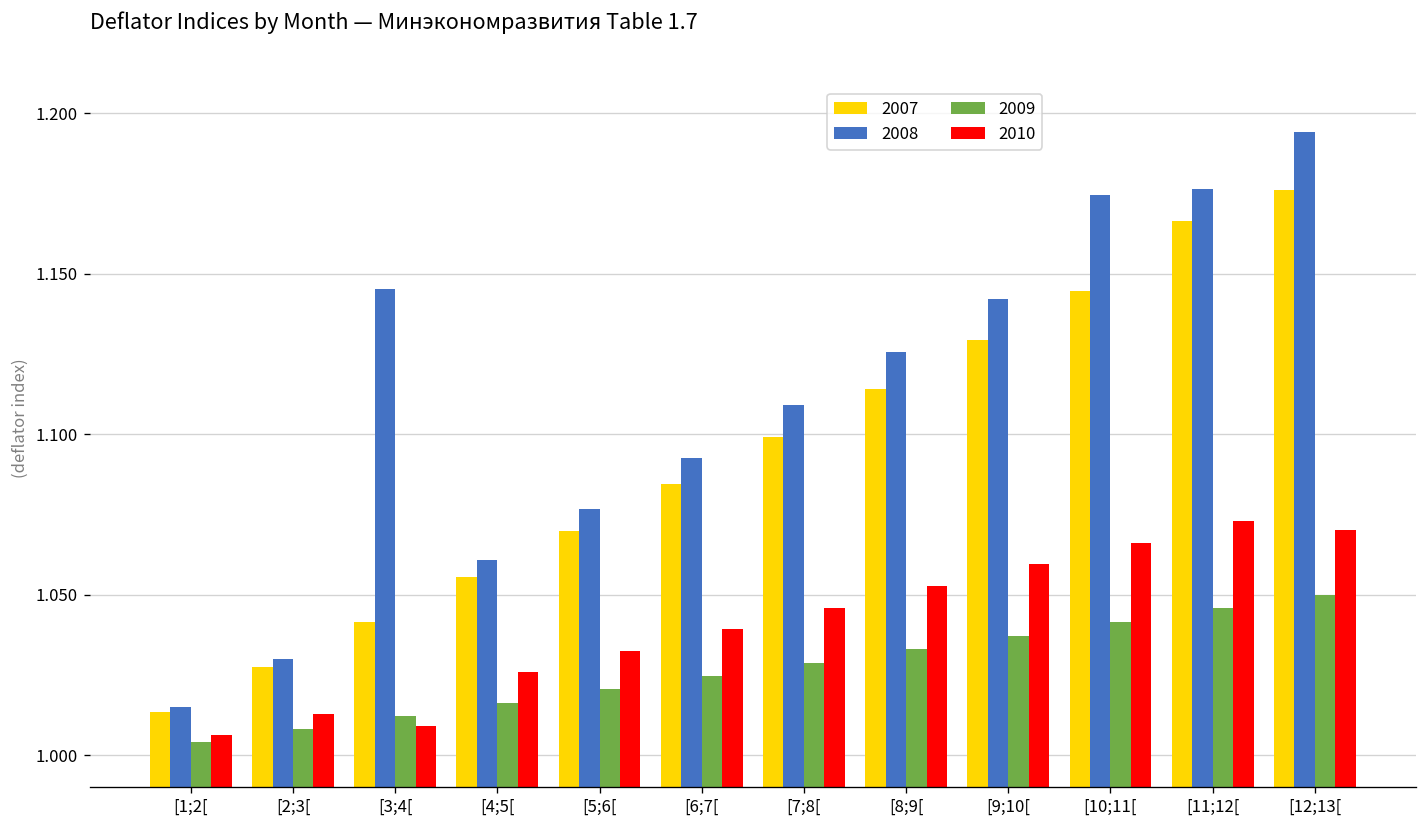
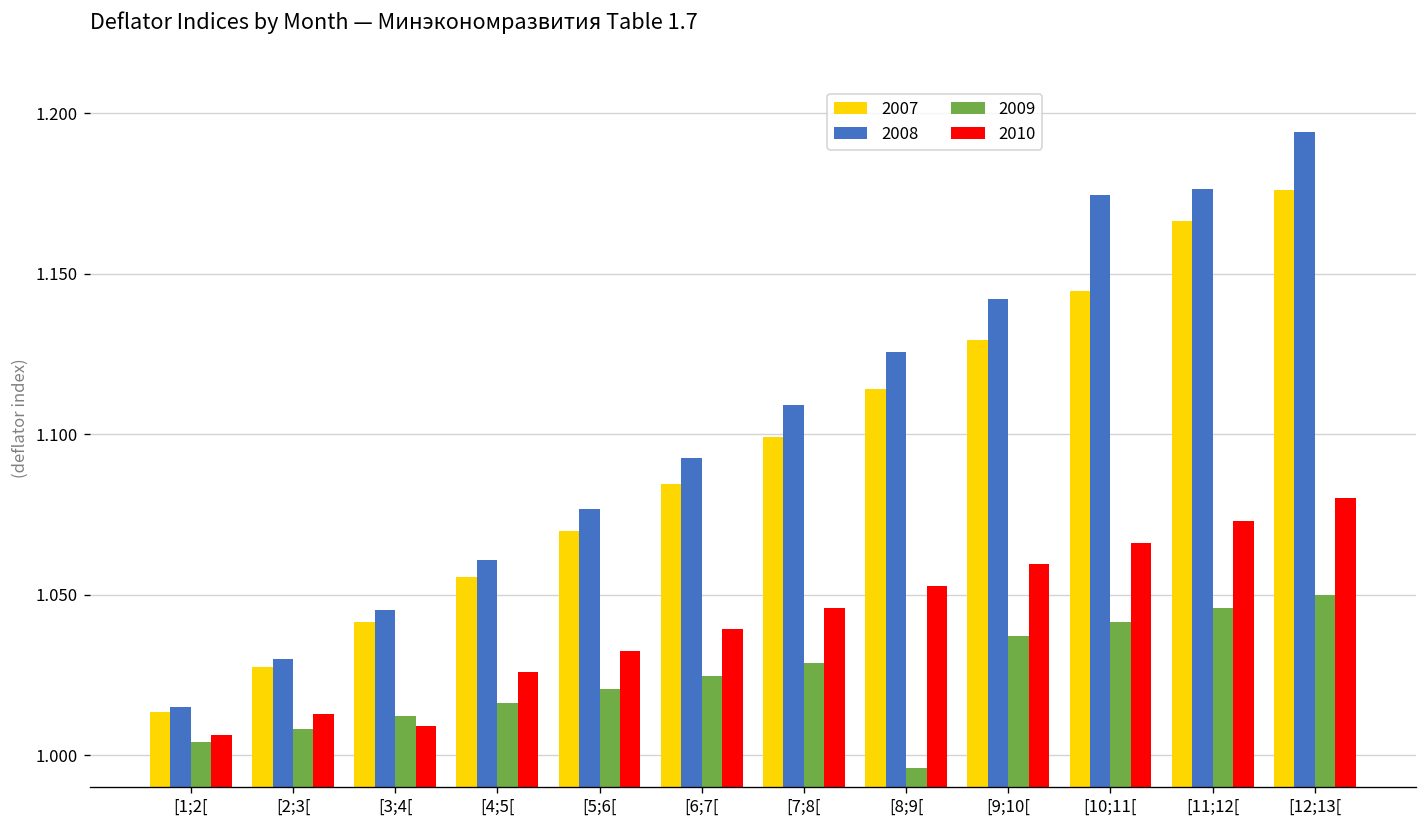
2008, [3;4[: 1.145 -> 1.045
2009, [8;9[: 1.033 -> 0.996
2010, [12;13[: 1.07 -> 1.08
